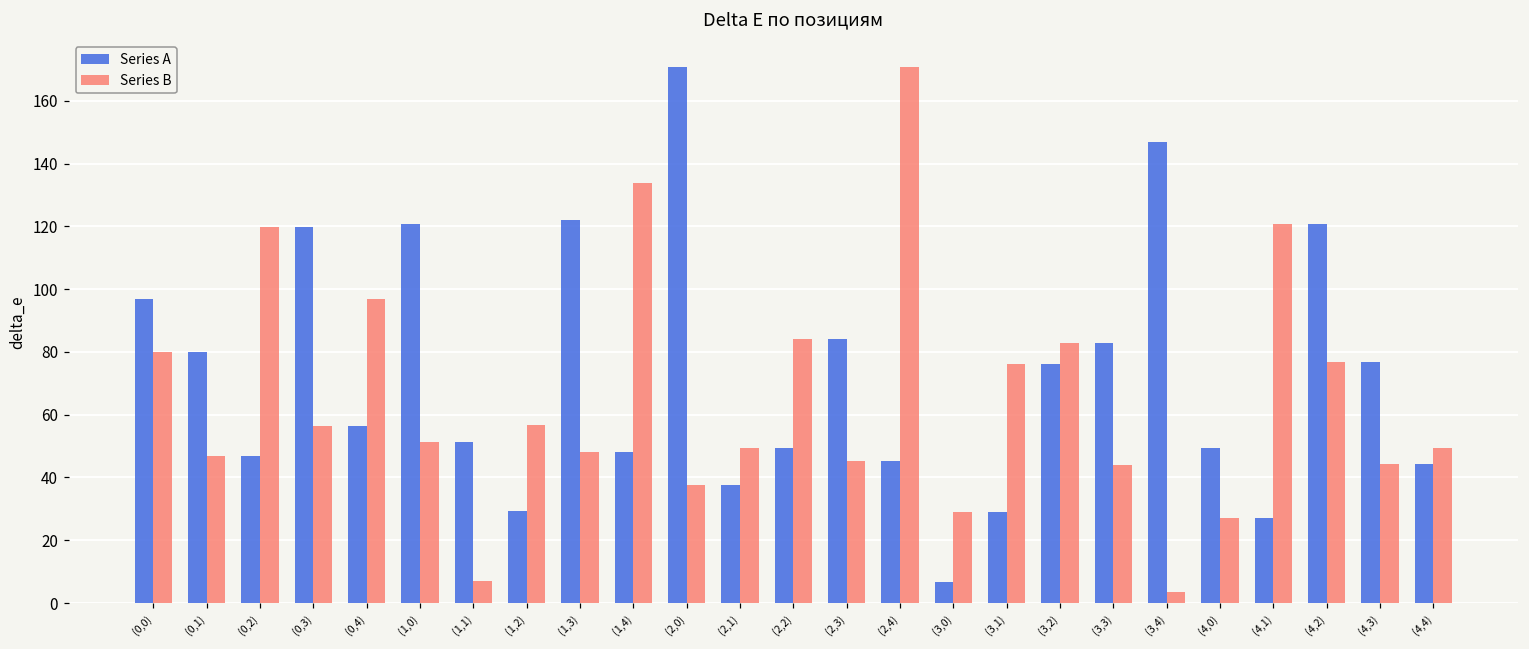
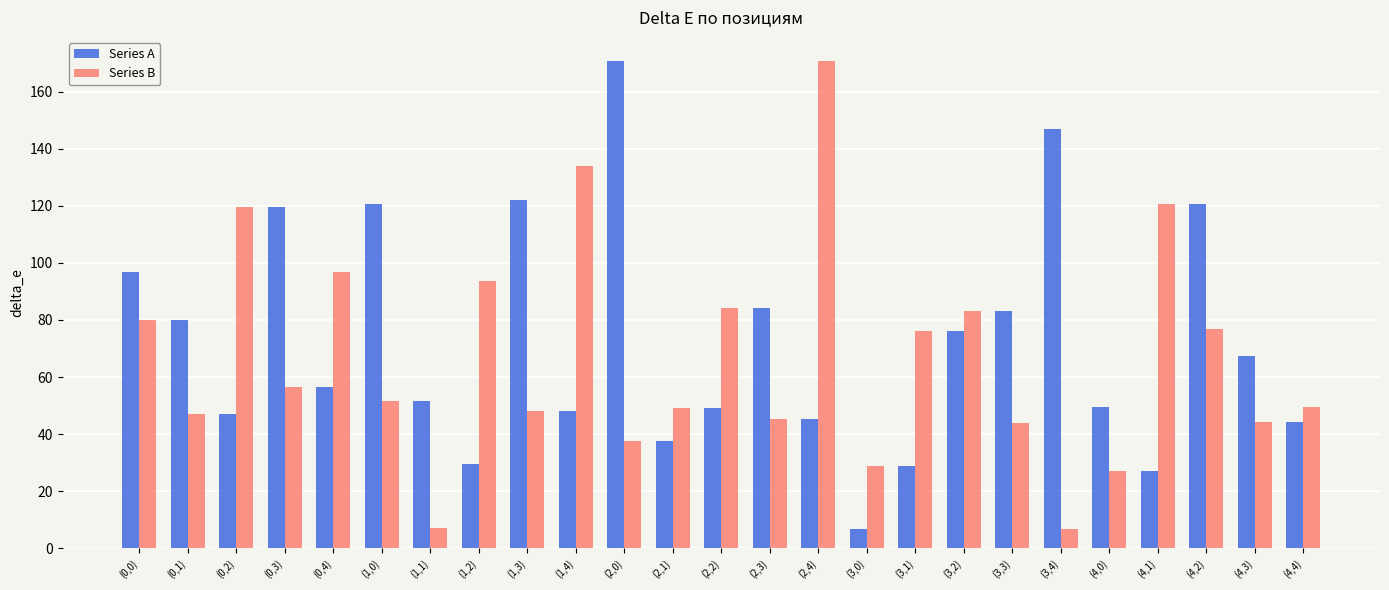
Series B, (1,2): 57 -> 94
Series B, (3,4): 4 -> 7
Series A, (4,3): 77 -> 67
